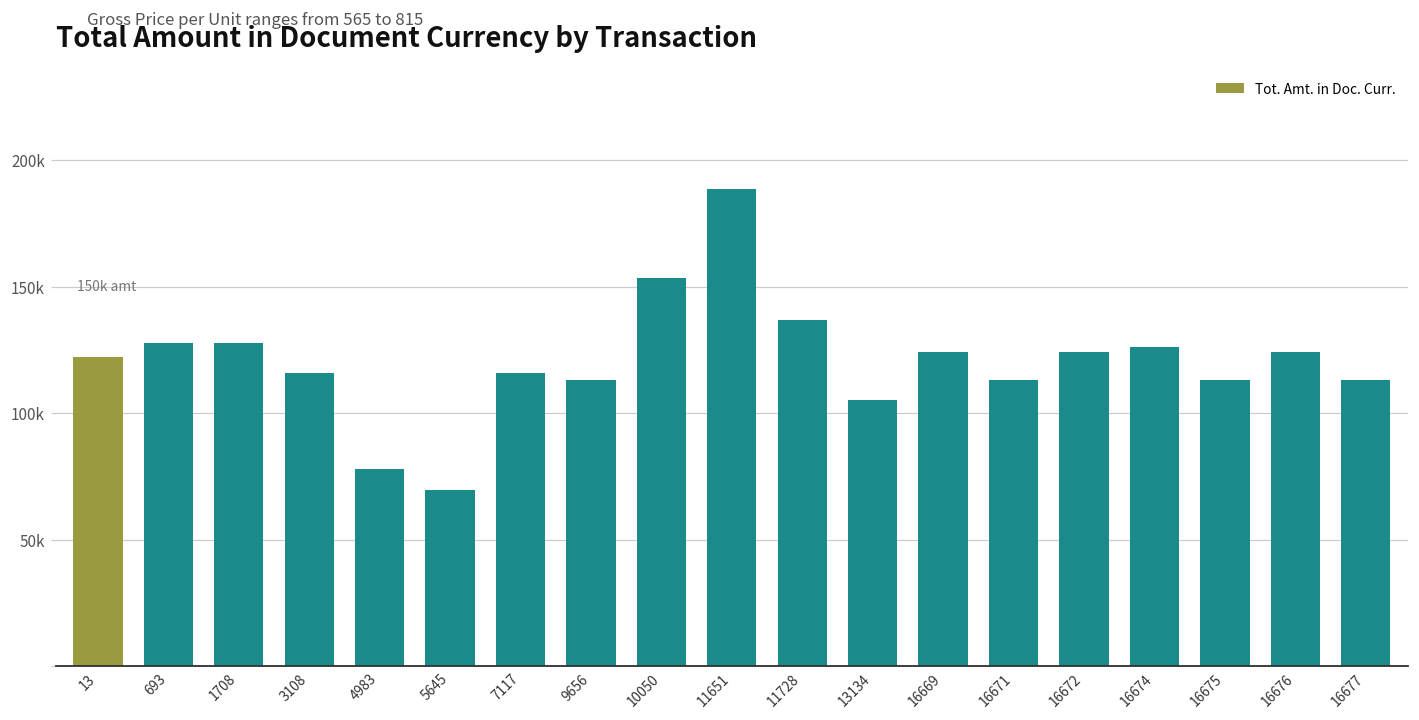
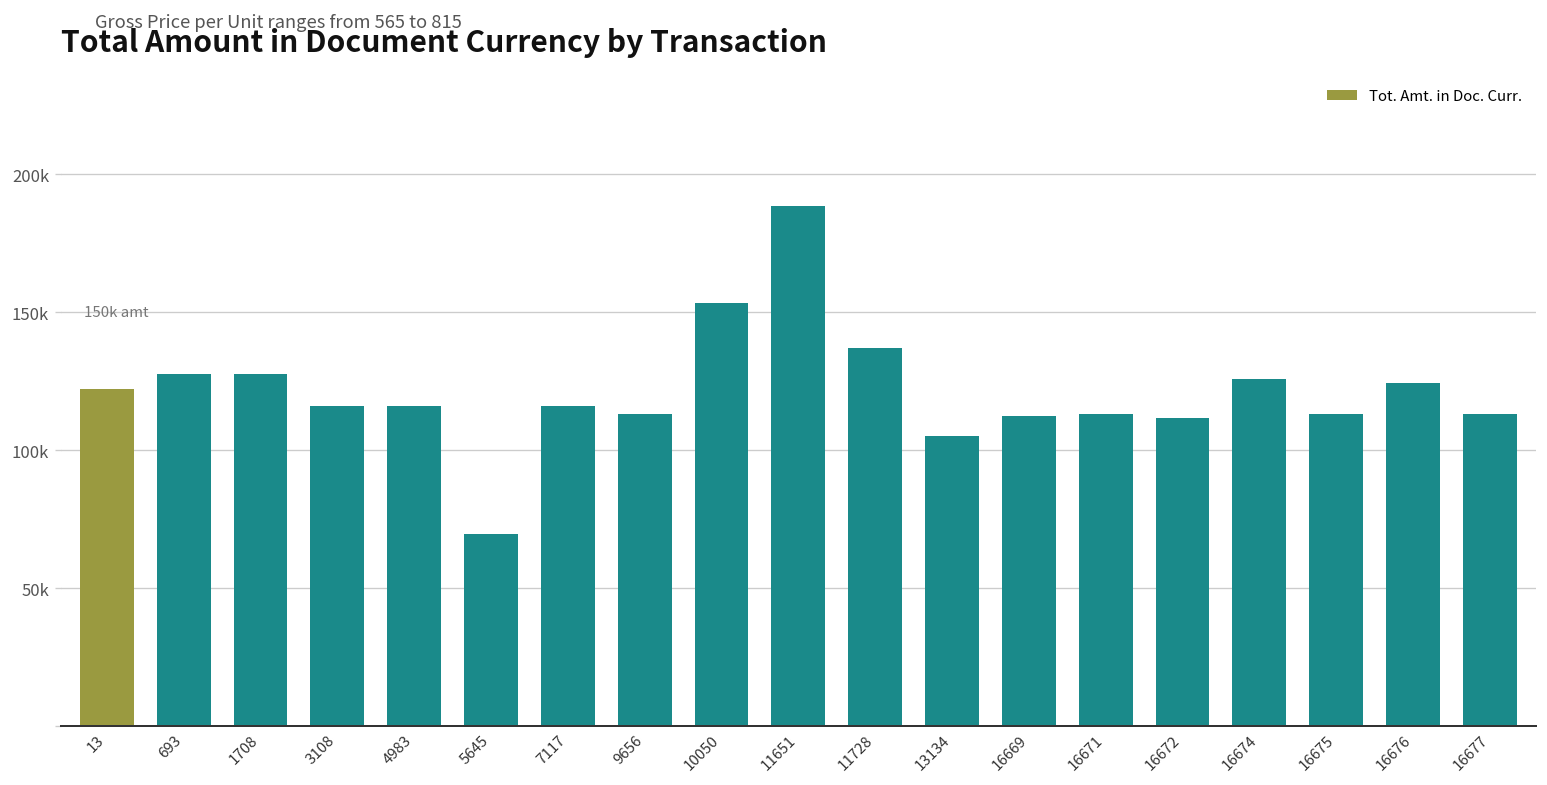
4983: 78000 -> 116000
16669: 124000 -> 112000
16672: 124000 -> 112000
